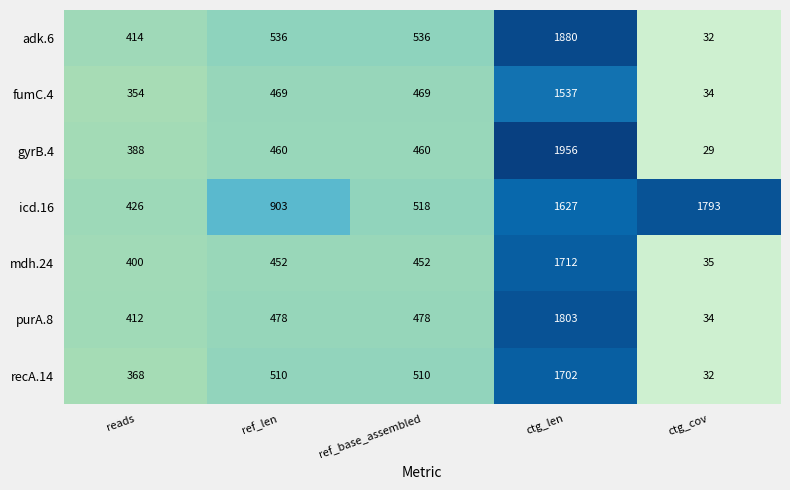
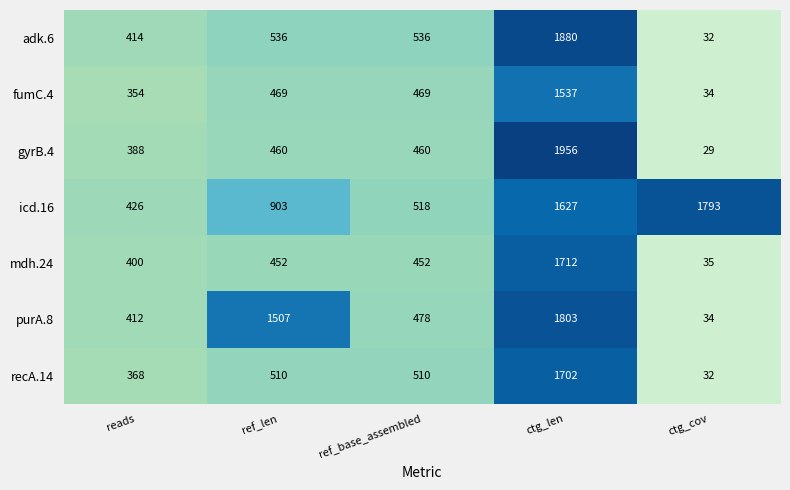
purA.8, ref_len: 478 -> 1507
